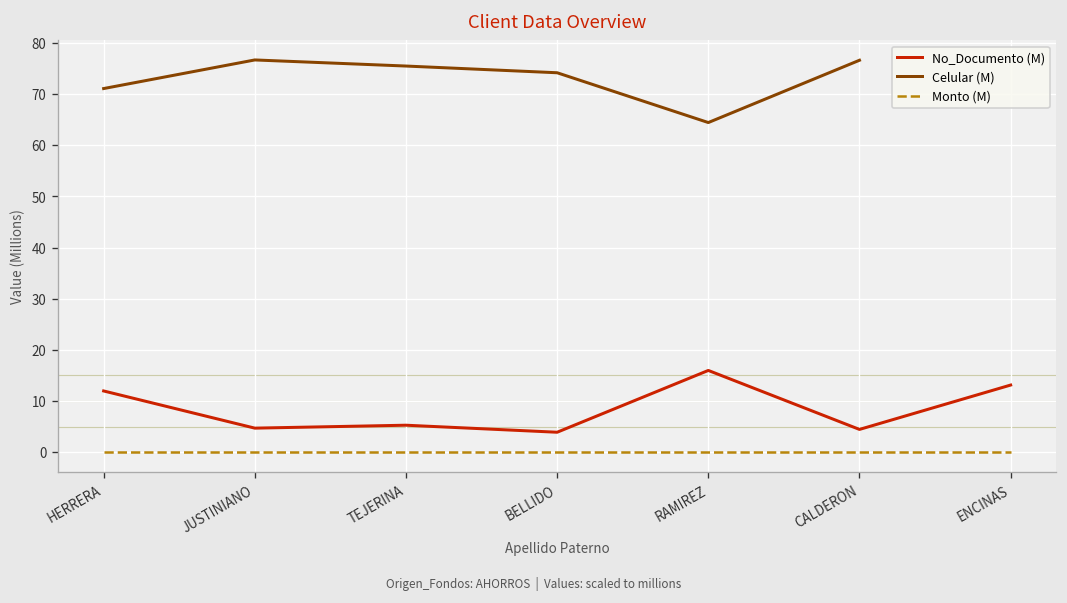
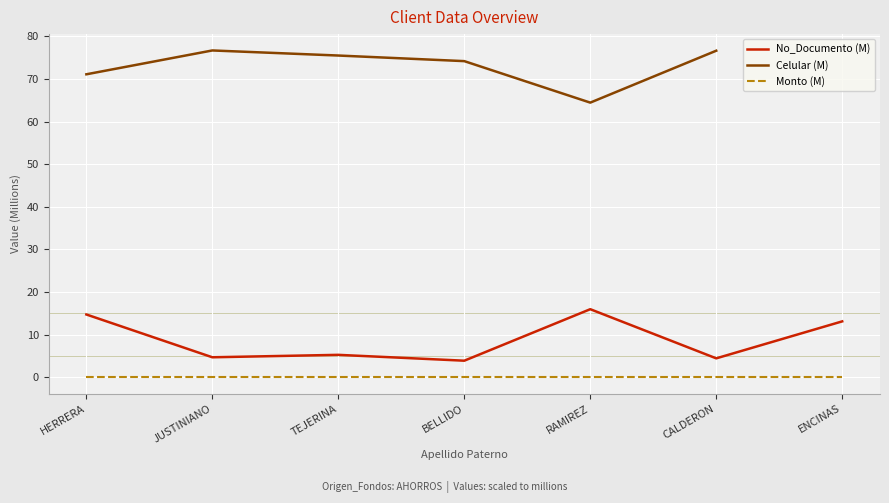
No_Documento (M), HERRERA: 12 -> 15
